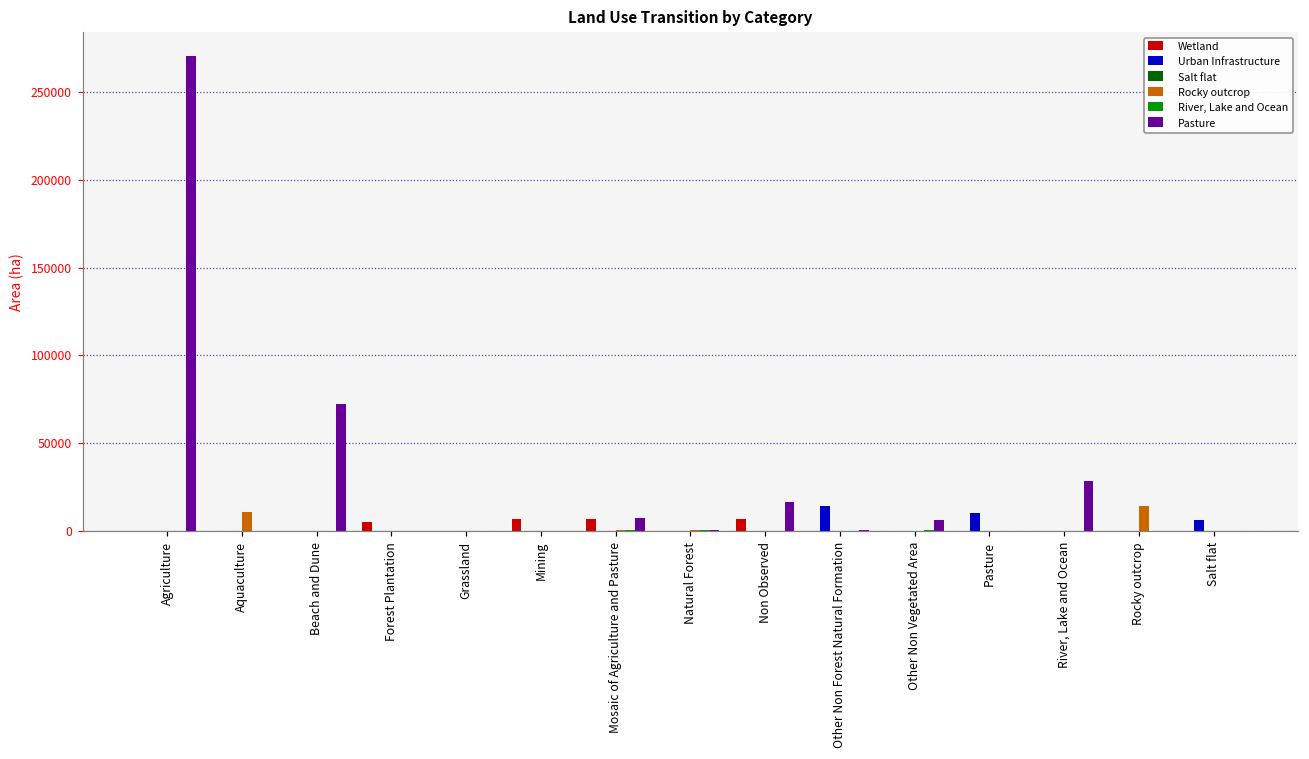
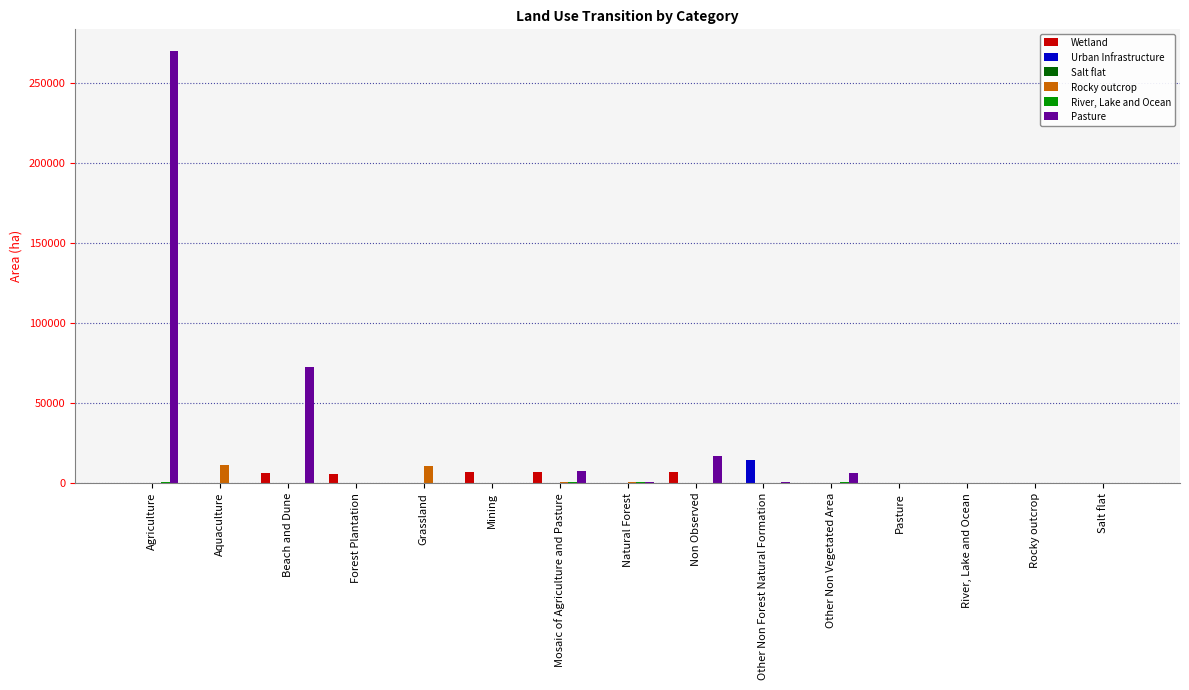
Wetland, Beach and Dune: 0 -> 6000
Rocky outcrop, Grassland: 0 -> 11000
Urban Infrastructure, Pasture: 10000 -> 0
Pasture, River, Lake and Ocean: 29000 -> 0
Rocky outcrop, Rocky outcrop: 14000 -> 0
Urban Infrastructure, Salt flat: 6000 -> 0
